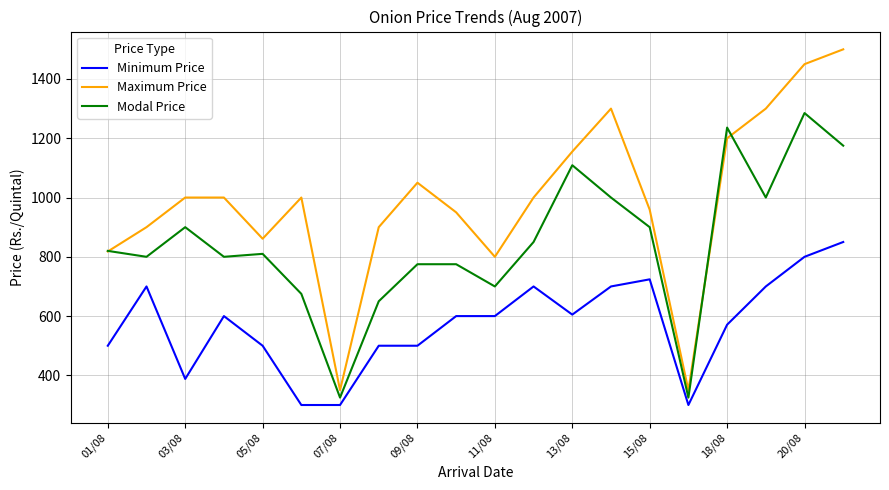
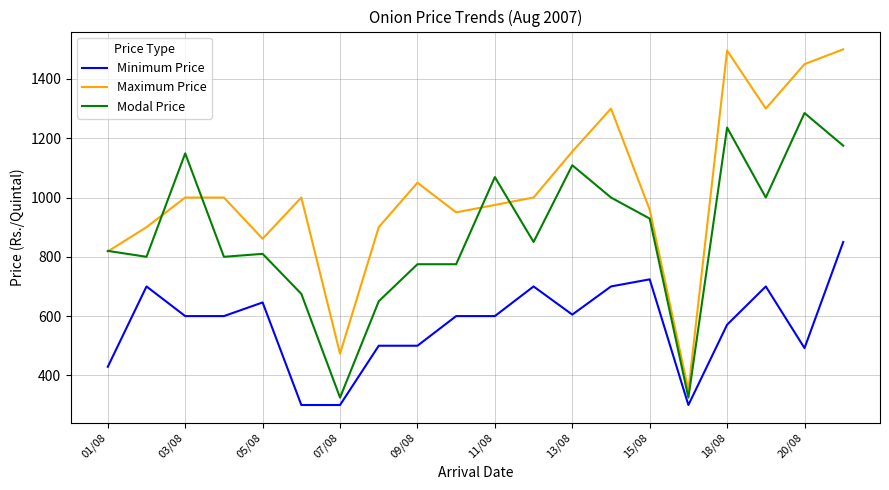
Minimum Price, 01/08: 500 -> 430
Minimum Price, 03/08: 390 -> 600
Modal Price, 03/08: 900 -> 1150
Minimum Price, 05/08: 500 -> 650
Maximum Price, 07/08: 350 -> 470
Maximum Price, 11/08: 800 -> 980
Modal Price, 11/08: 700 -> 1070
Modal Price, 15/08: 900 -> 930
Maximum Price, 18/08: 1200 -> 1500
Minimum Price, 20/08: 800 -> 490
